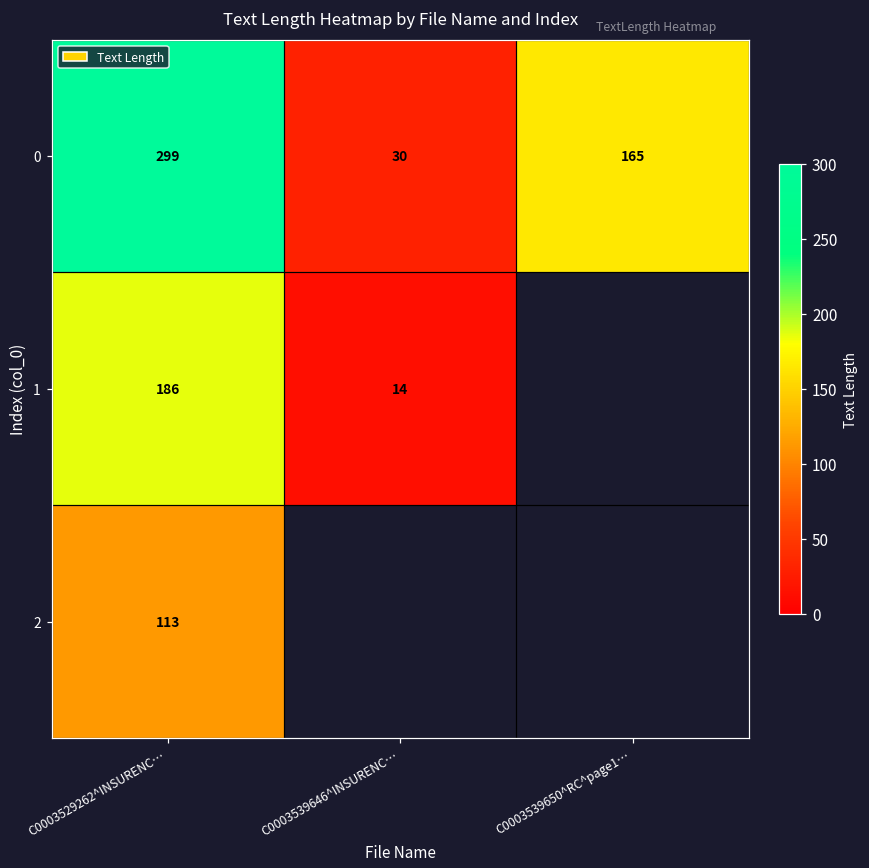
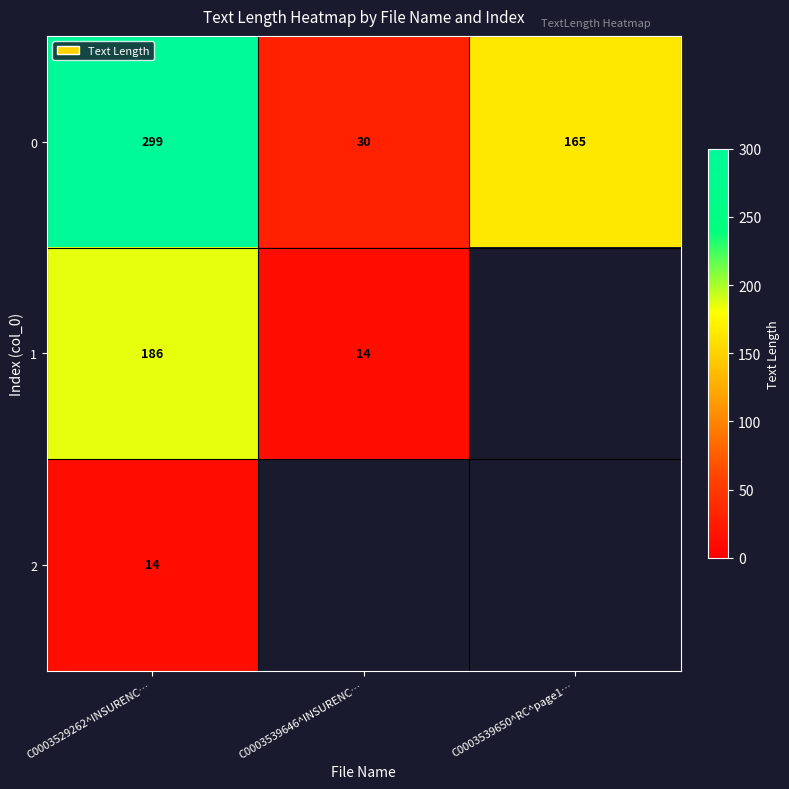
2, C0003529262^INSURENC…: 113 -> 14
